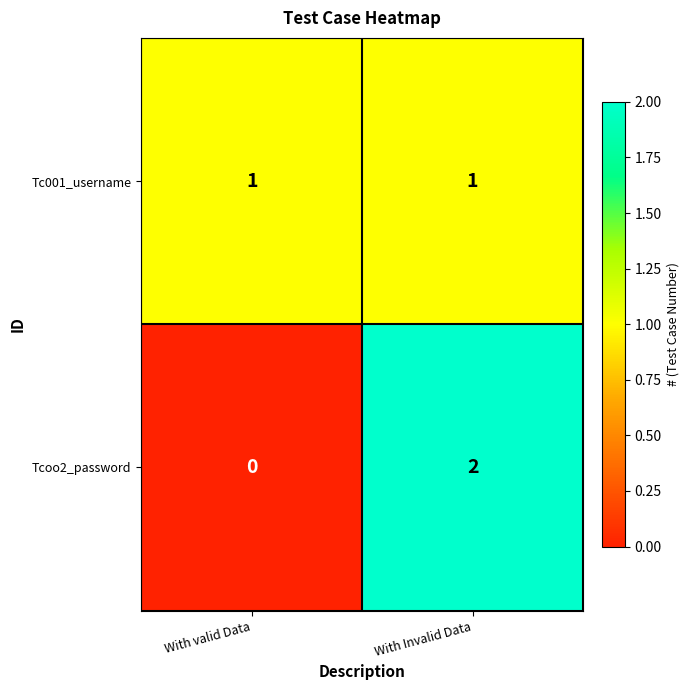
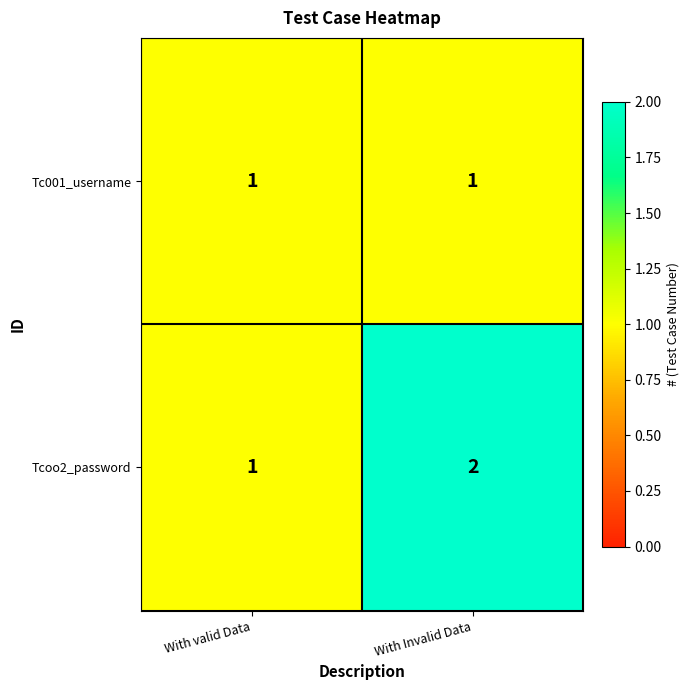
Tcoo2_password, With valid Data: 0 -> 1
